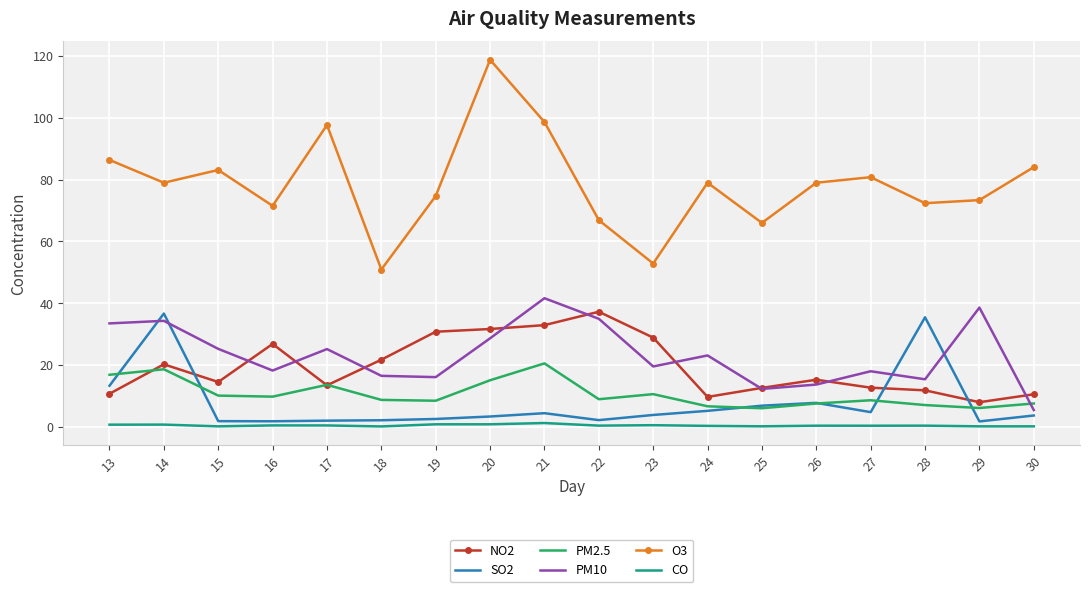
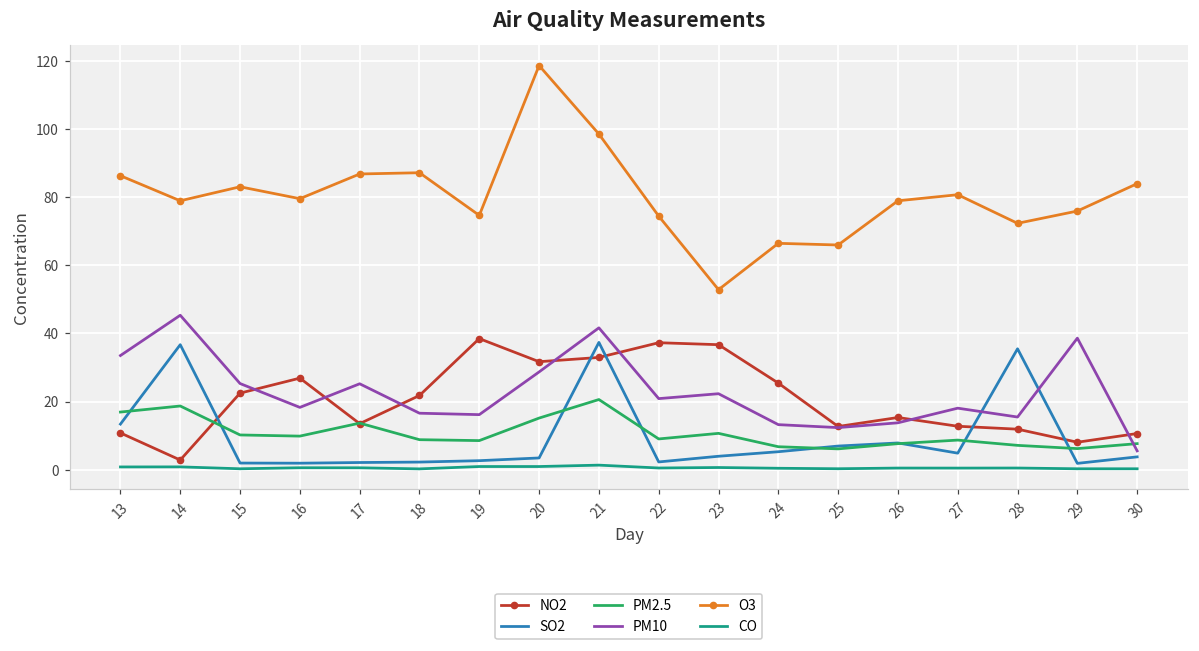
NO2, 14: 20 -> 3
PM10, 14: 34 -> 45
NO2, 15: 15 -> 22
O3, 16: 72 -> 80
O3, 17: 98 -> 87
O3, 18: 51 -> 87
NO2, 19: 31 -> 39
SO2, 21: 4 -> 37
PM10, 22: 35 -> 21
O3, 22: 67 -> 75
NO2, 23: 29 -> 37
PM10, 23: 20 -> 22
NO2, 24: 10 -> 25
PM10, 24: 23 -> 13
O3, 24: 79 -> 67
O3, 29: 73 -> 76
